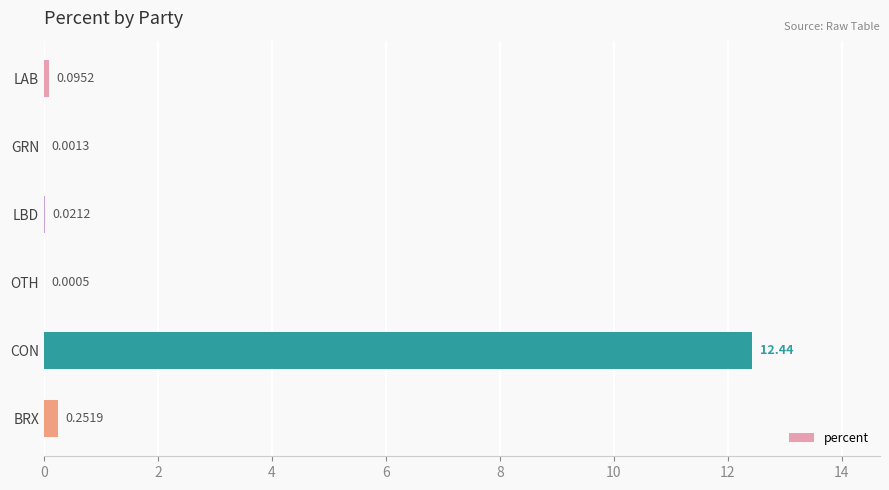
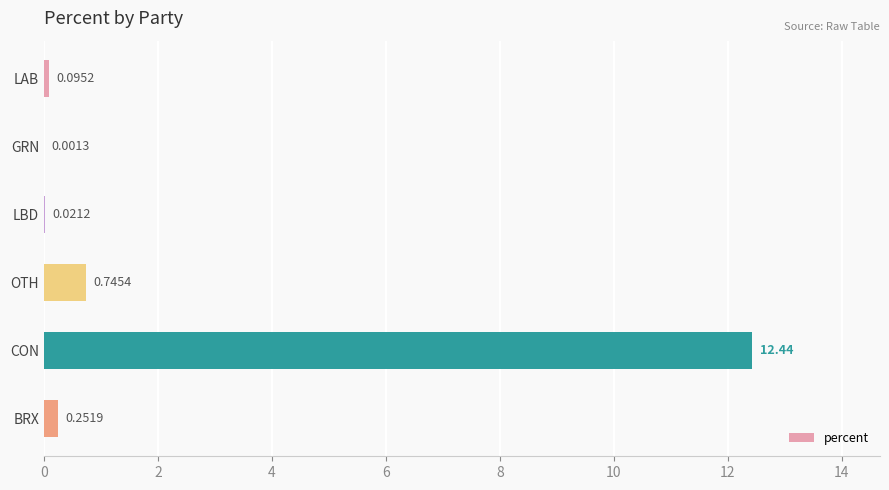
OTH: 0.0005 -> 0.7454
